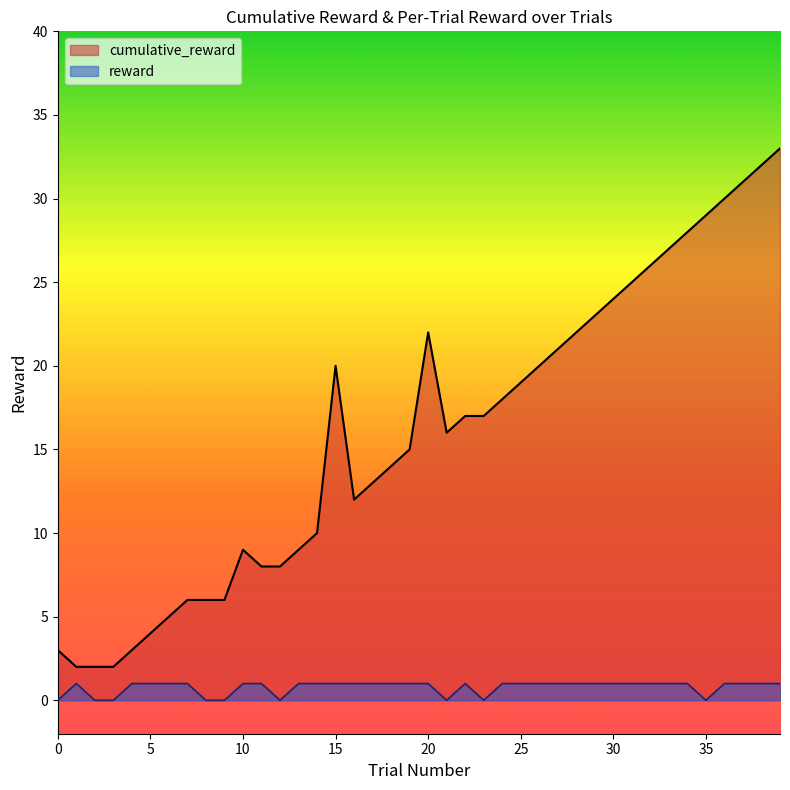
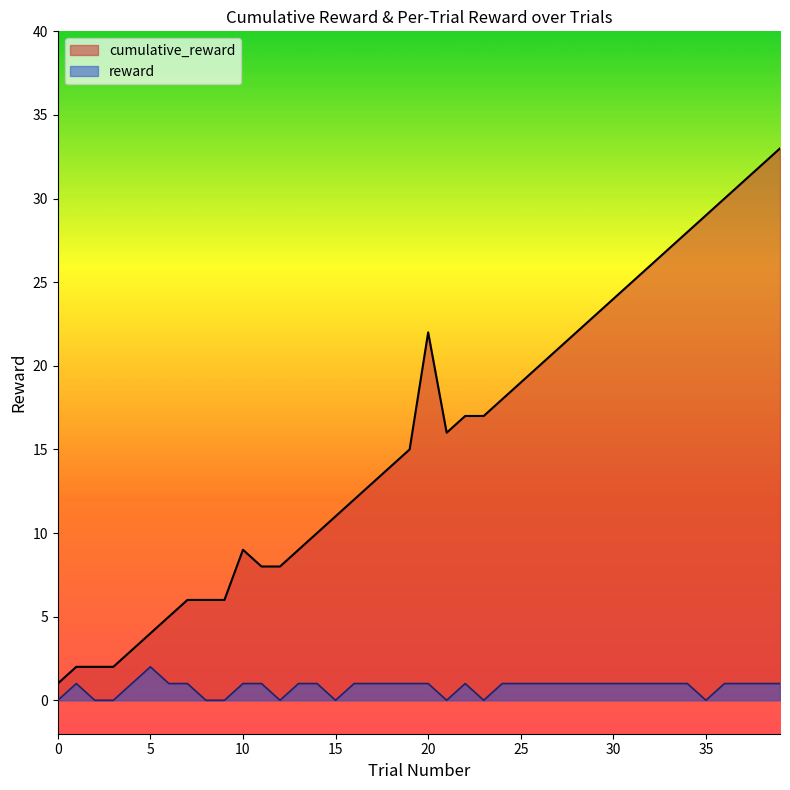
cumulative_reward, 0: 3 -> 1
reward, 5: 1 -> 2
cumulative_reward, 15: 20 -> 11
reward, 15: 1 -> 0
